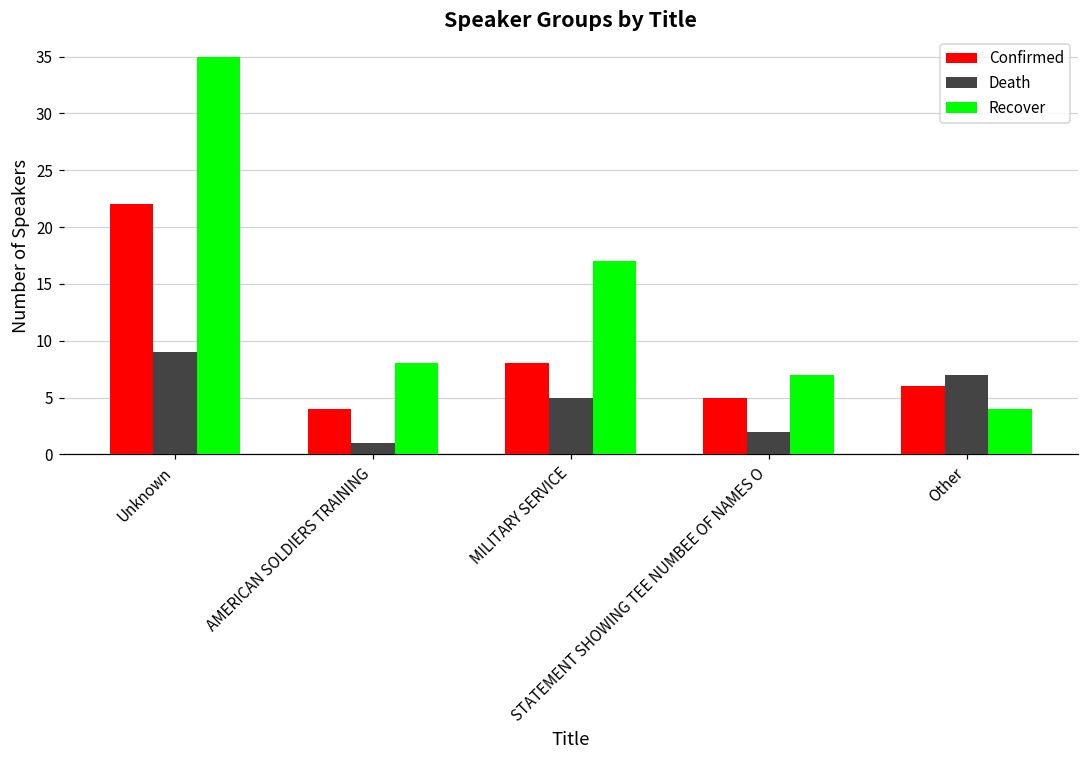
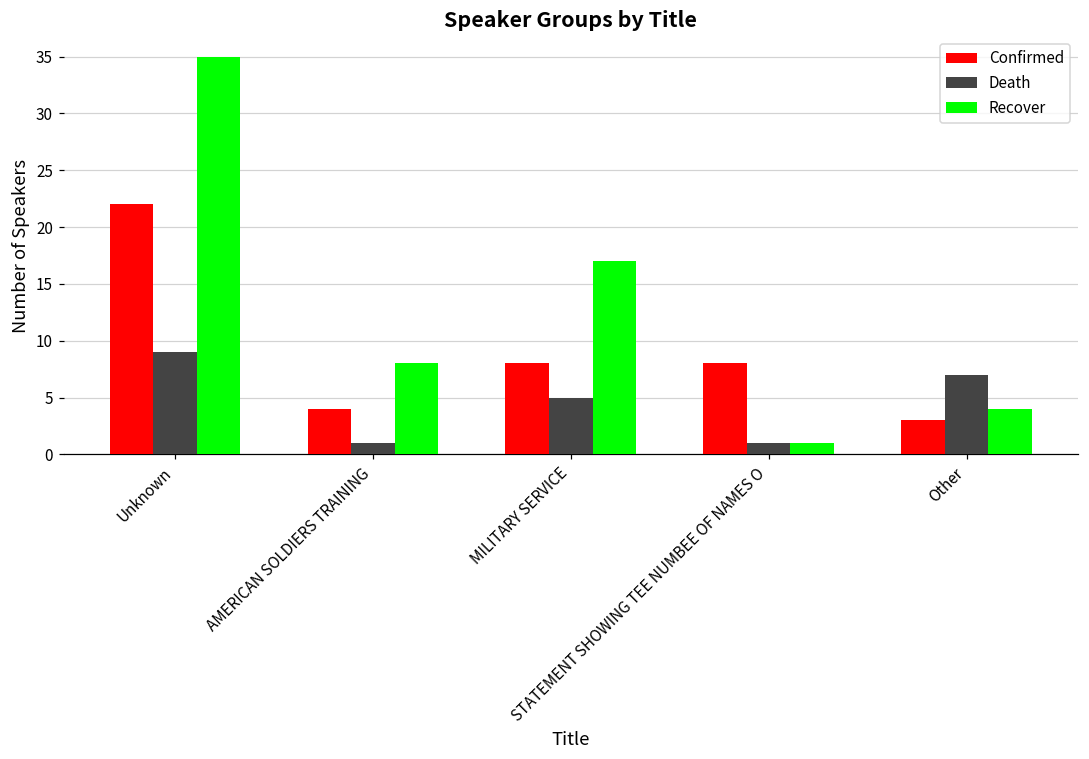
Confirmed, STATEMENT SHOWING TEE NUMBEE OF NAMES O: 5 -> 8
Death, STATEMENT SHOWING TEE NUMBEE OF NAMES O: 2 -> 1
Recover, STATEMENT SHOWING TEE NUMBEE OF NAMES O: 7 -> 1
Confirmed, Other: 6 -> 3
